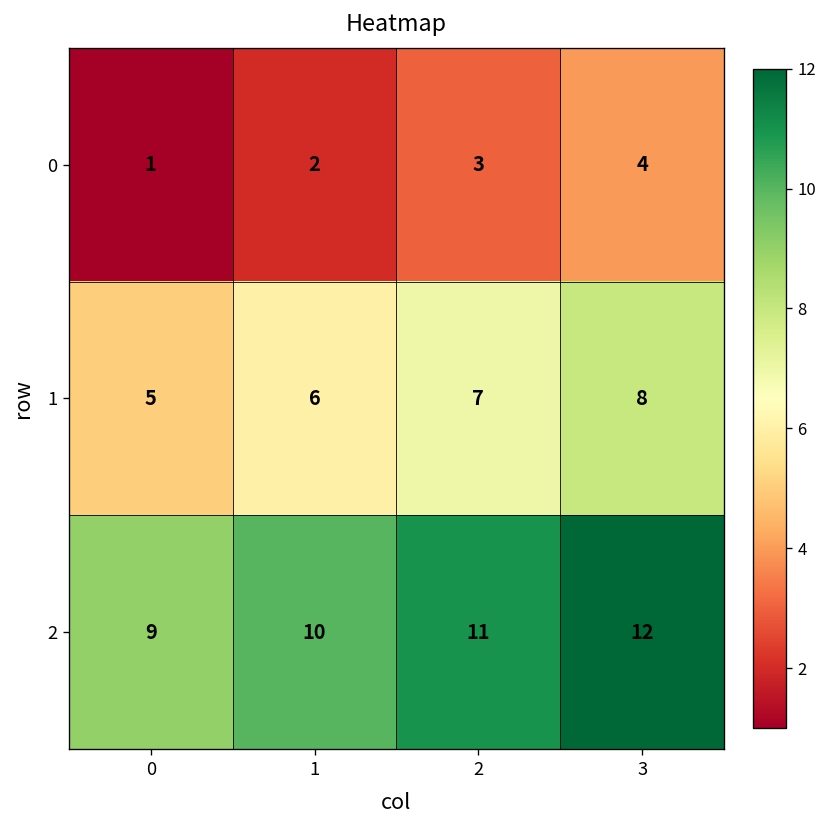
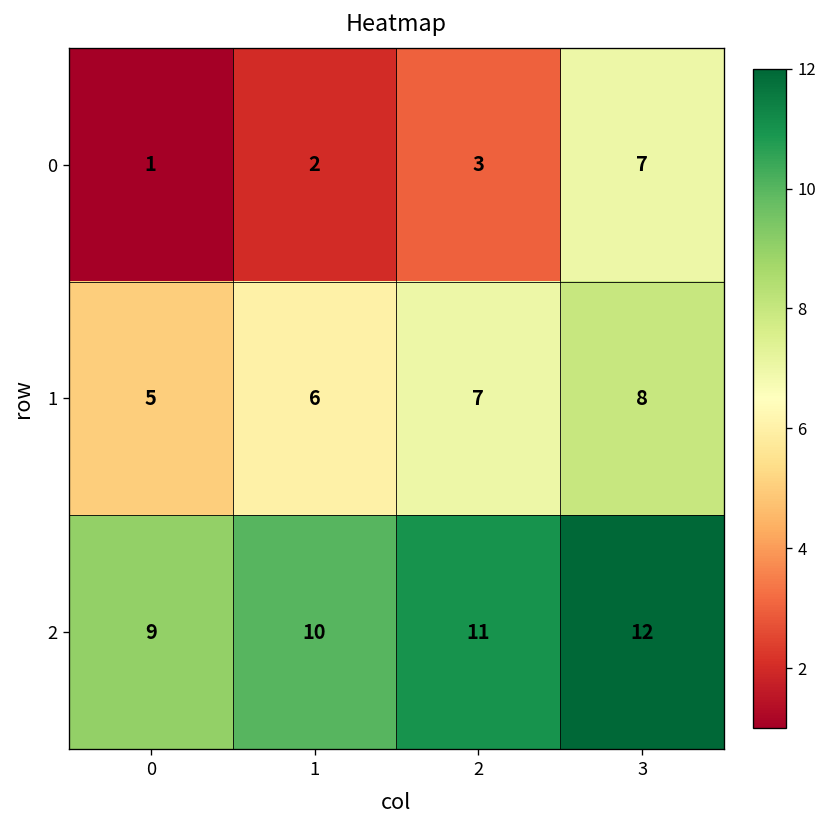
0, 3: 4 -> 7
